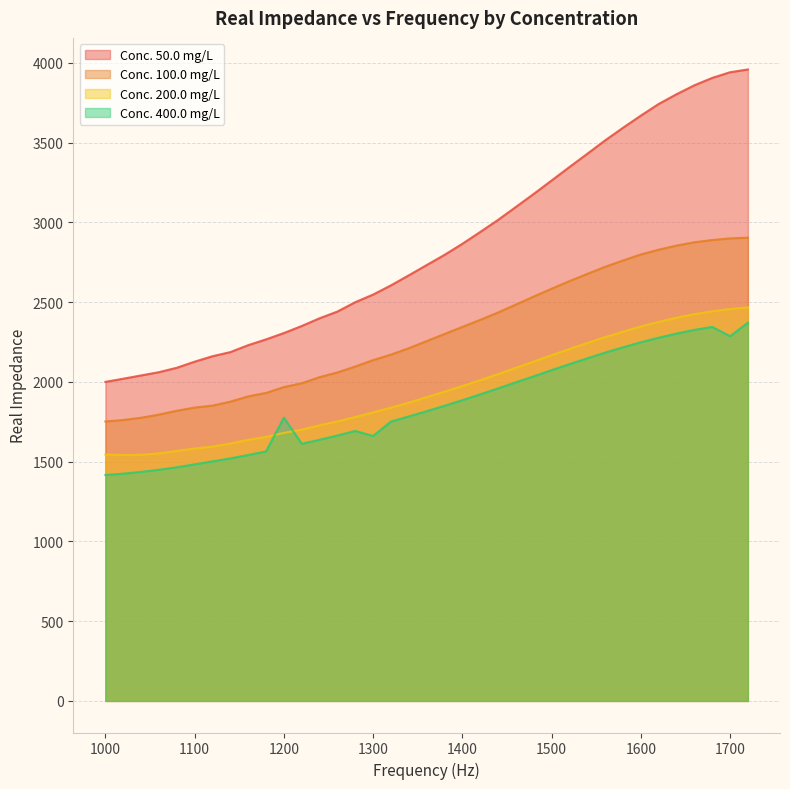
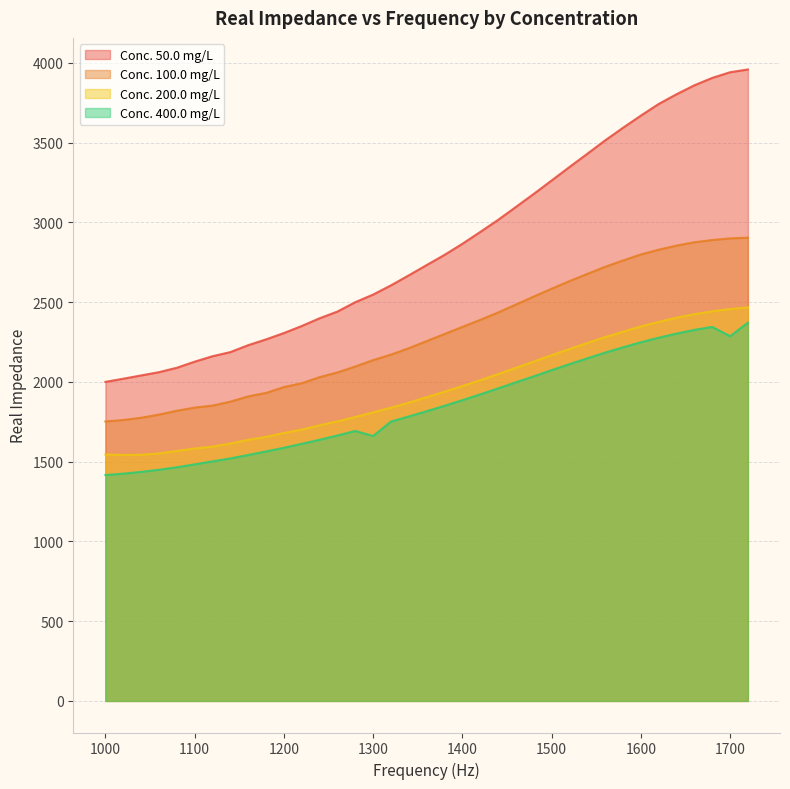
Conc. 400.0 mg/L, 1200: 1780 -> 1590
